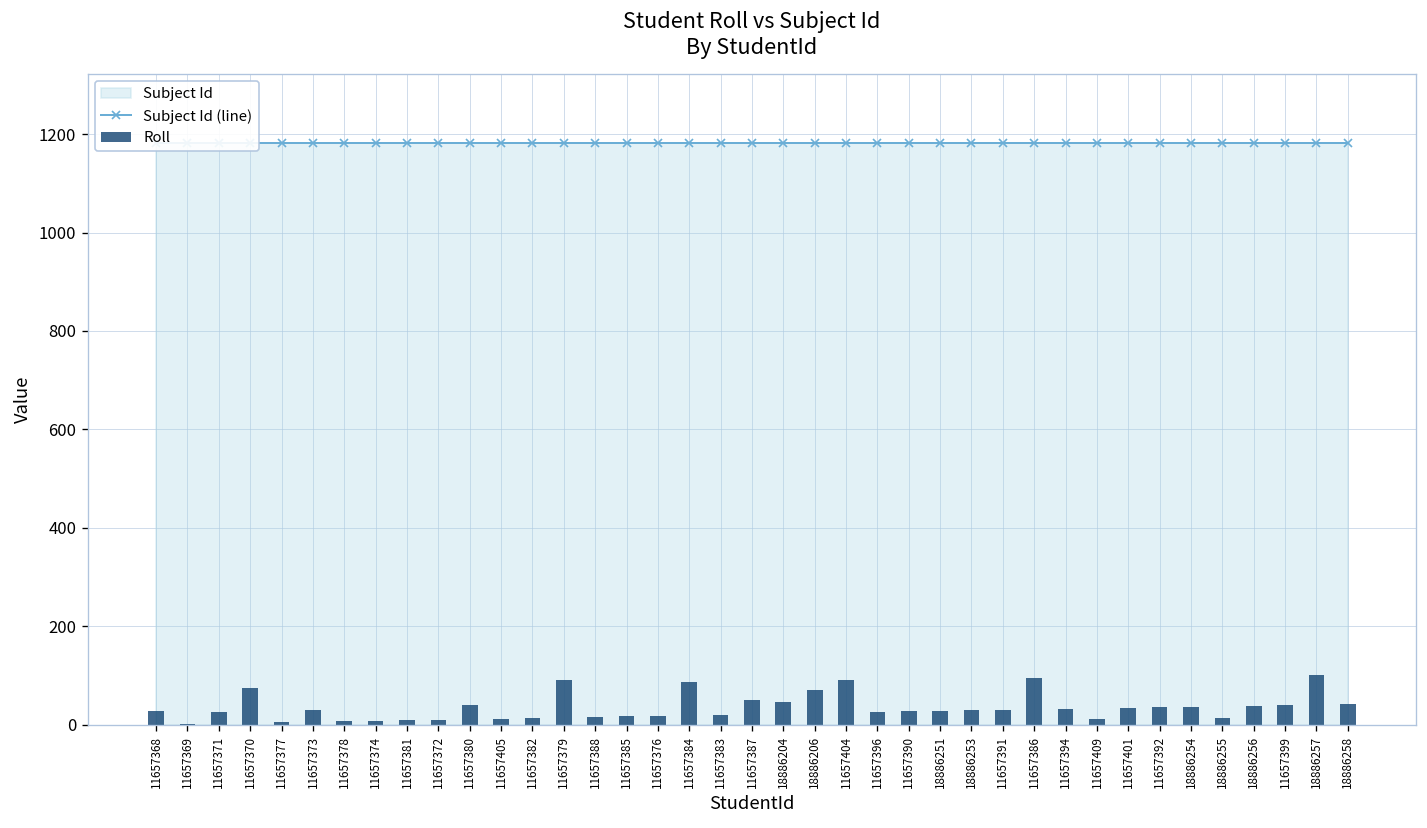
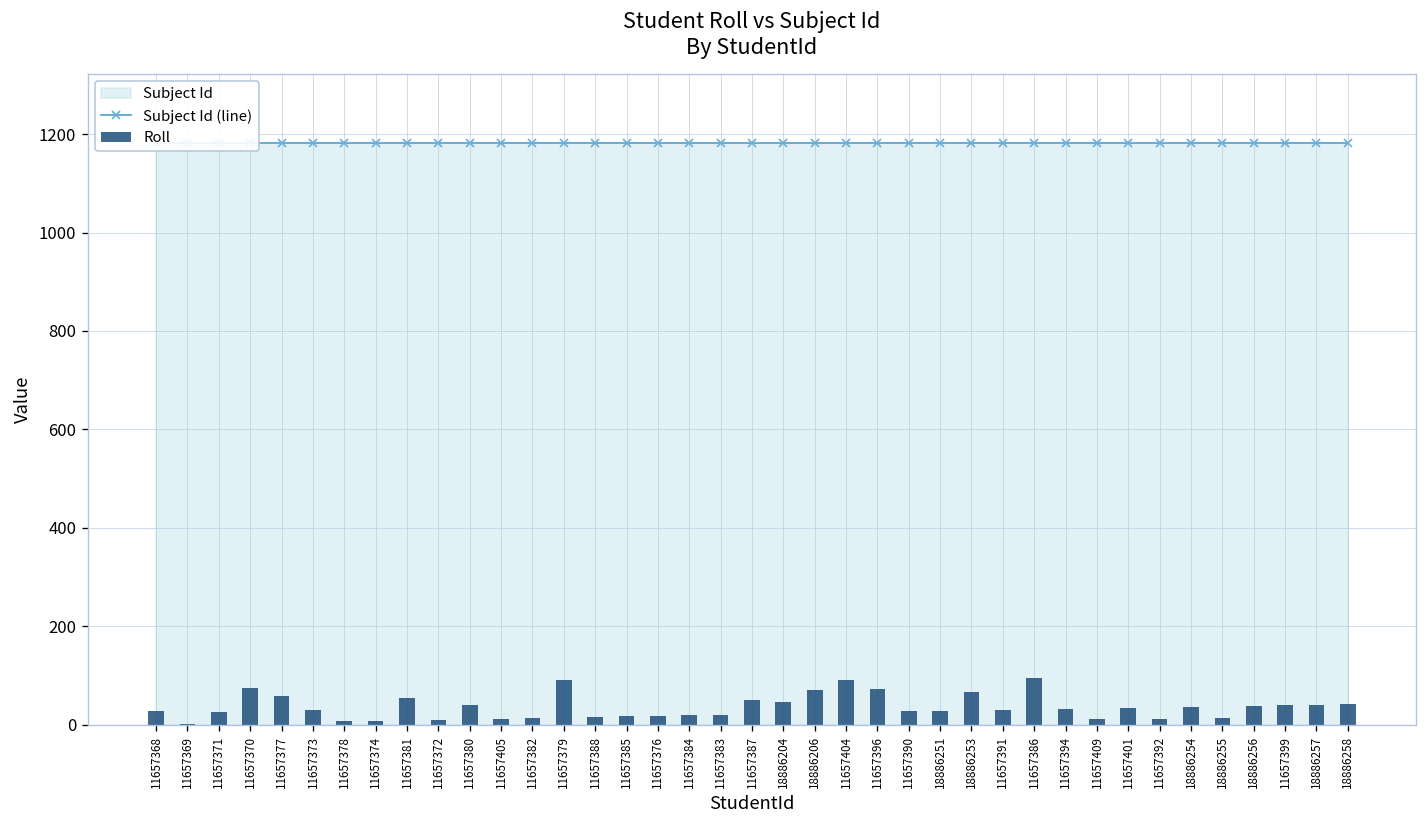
Roll, 11657377: 10 -> 60
Roll, 11657381: 10 -> 50
Roll, 11657384: 90 -> 20
Roll, 11657396: 30 -> 70
Roll, 18886253: 30 -> 70
Roll, 11657392: 40 -> 10
Roll, 18886257: 100 -> 40
